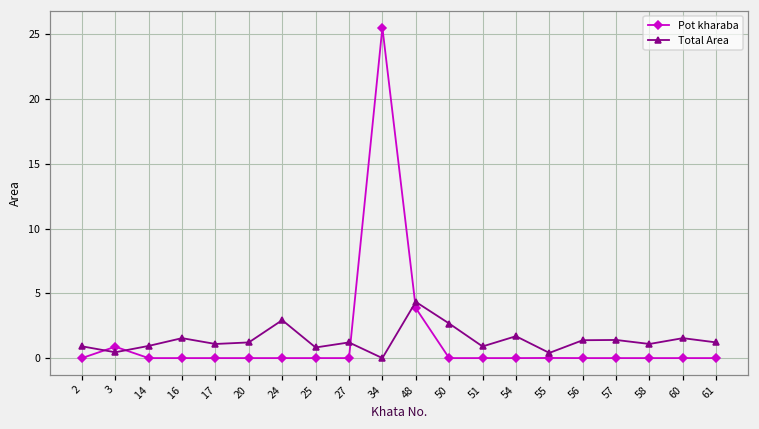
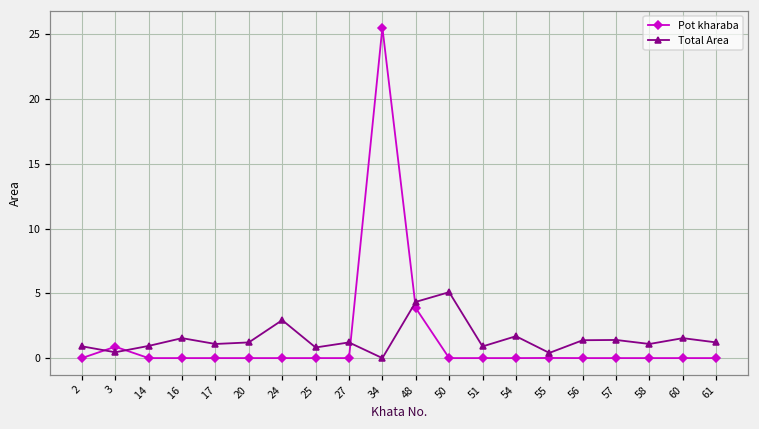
Total Area, 50: 2.7 -> 5.1
